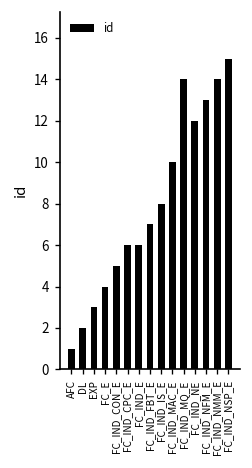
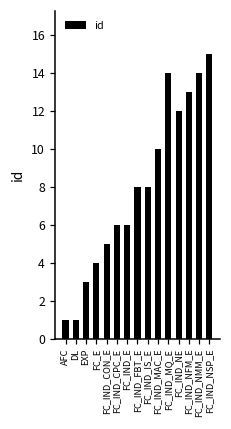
DL: 2 -> 1
FC_IND_FBT_E: 7 -> 8
